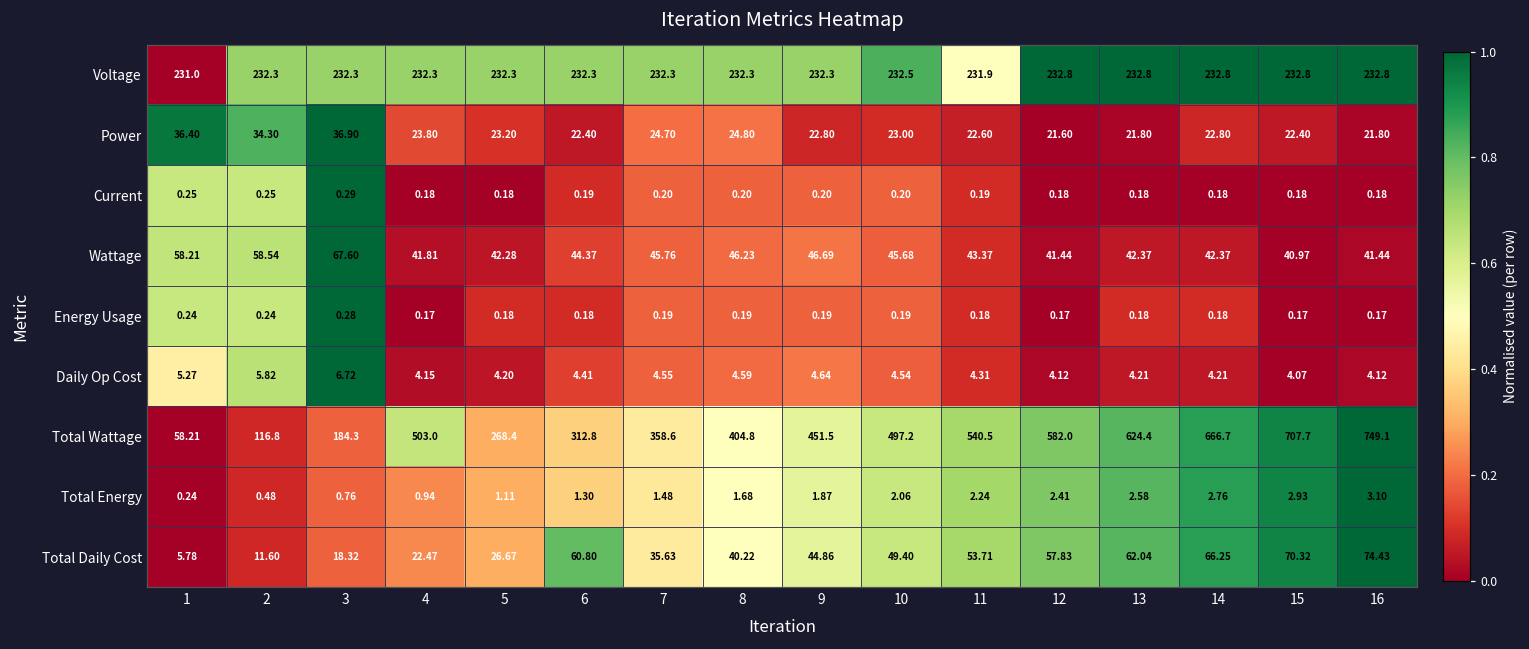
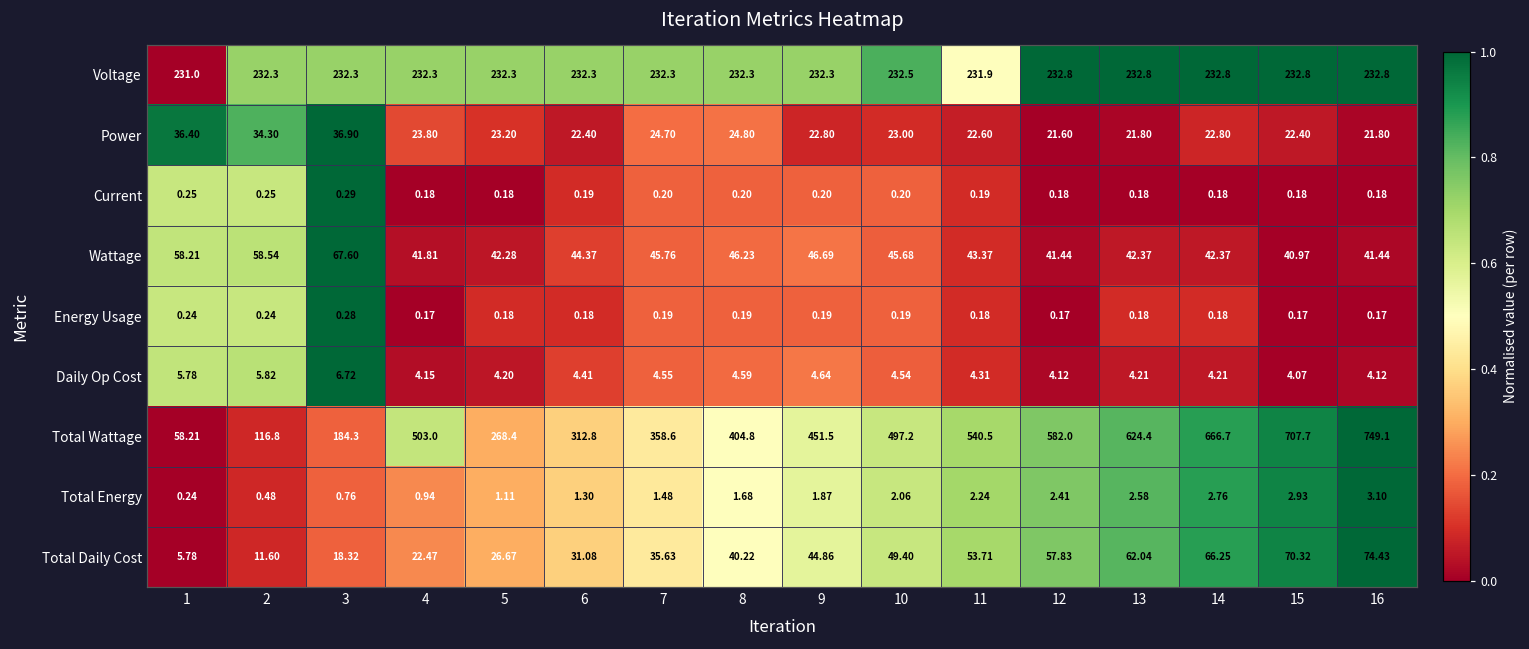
Daily Op Cost, 1: 5.27 -> 5.78
Total Daily Cost, 6: 60.80 -> 31.08
